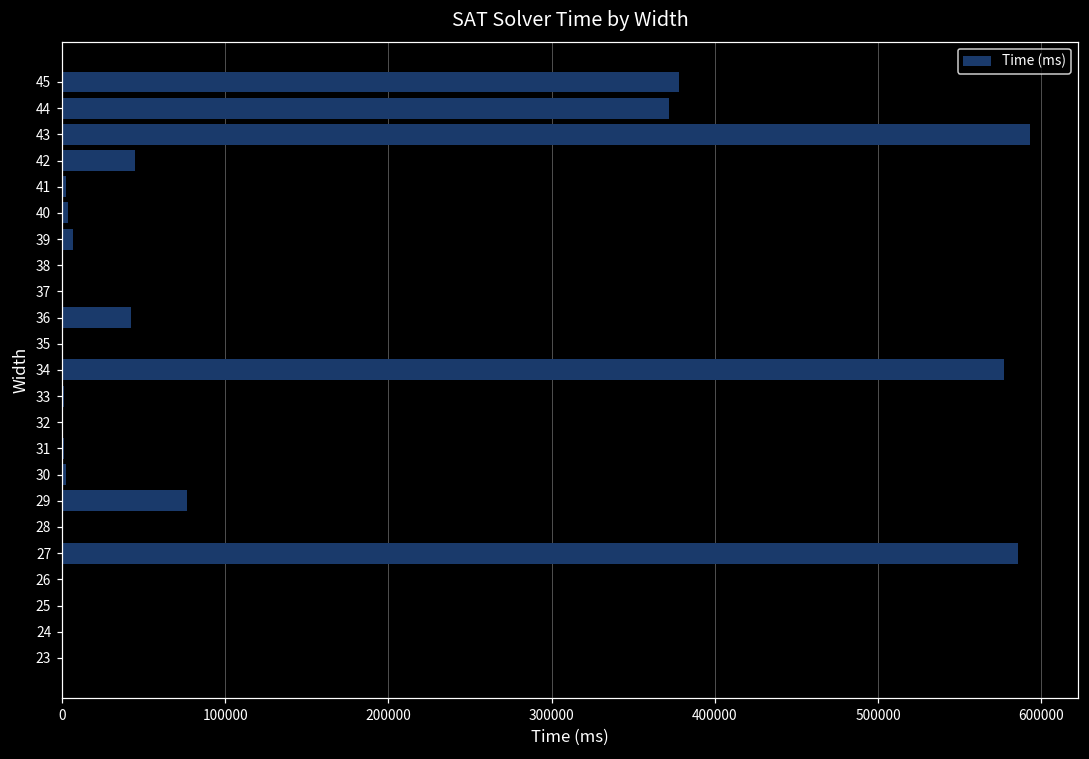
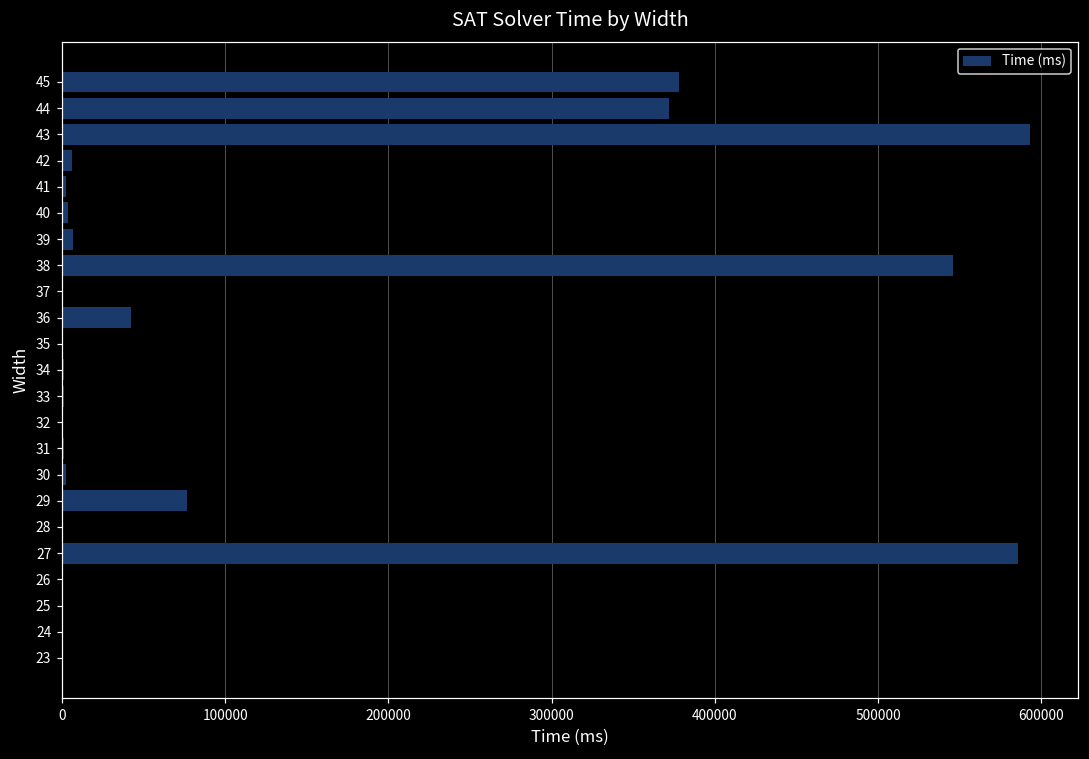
42: 45000 -> 6000
38: 0 -> 546000
34: 577000 -> 1000
